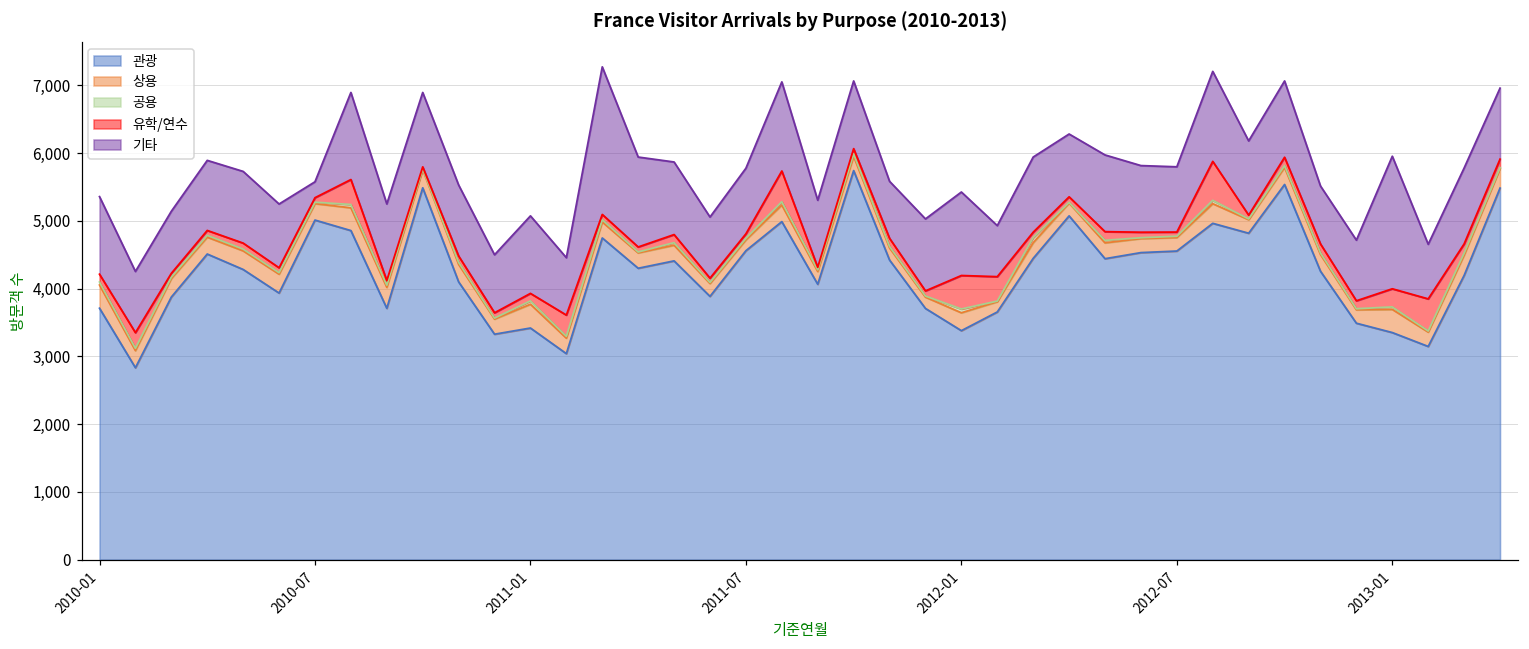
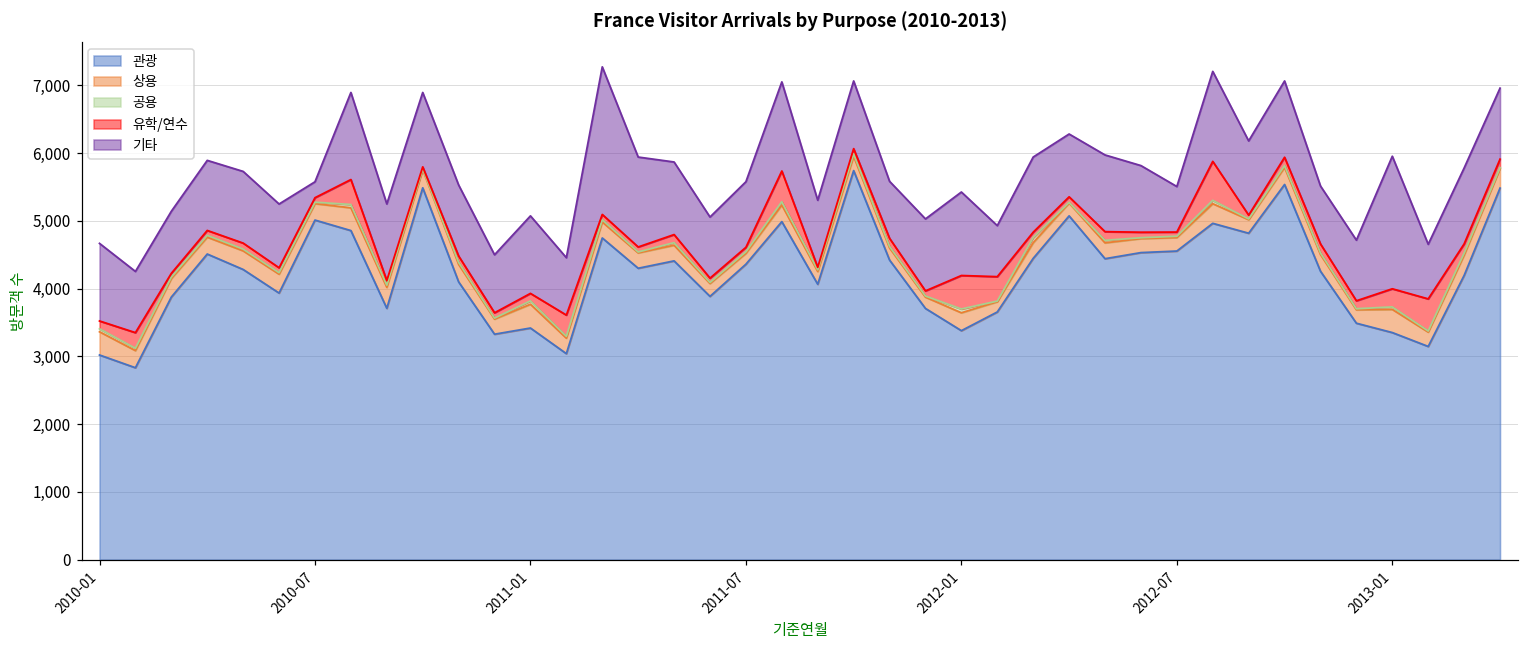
관광, 2010-01: 3,700 -> 3,000
관광, 2011-07: 4,600 -> 4,400
기타, 2012-07: 1,000 -> 700
